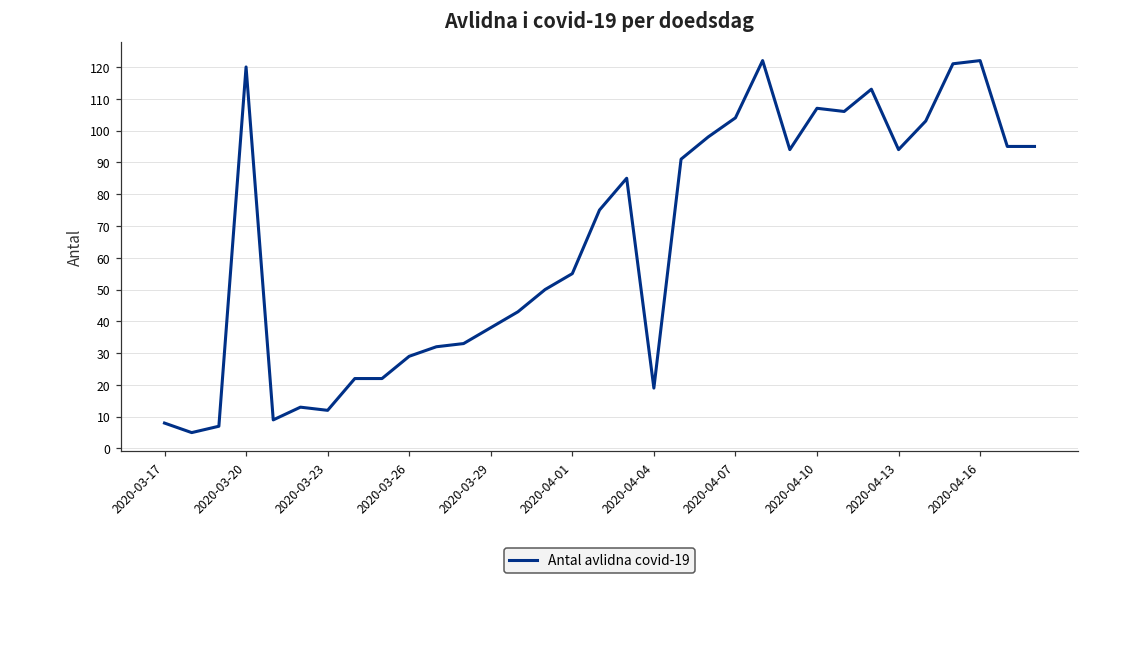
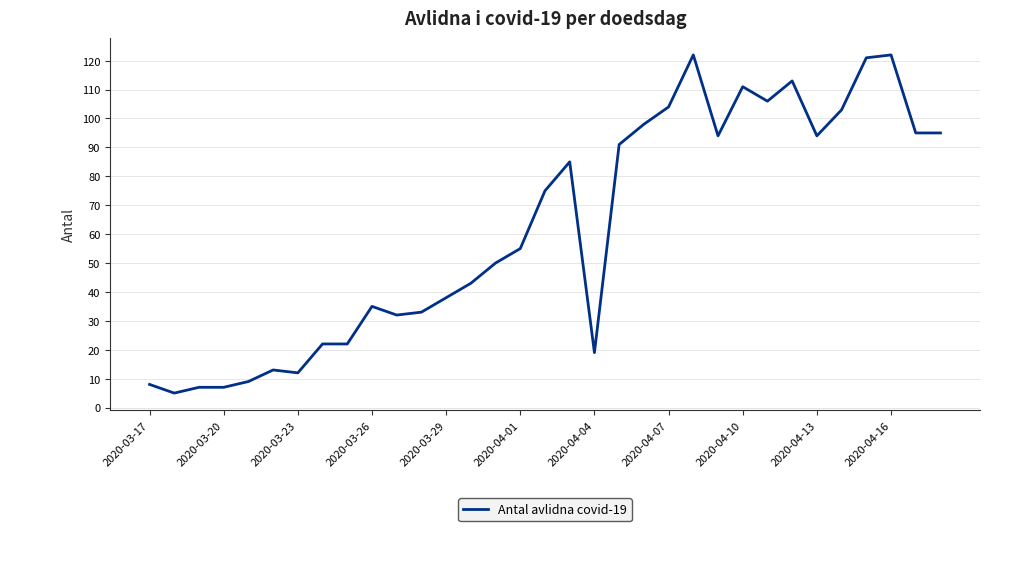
2020-03-20: 120 -> 7
2020-03-26: 29 -> 35
2020-04-10: 107 -> 111
